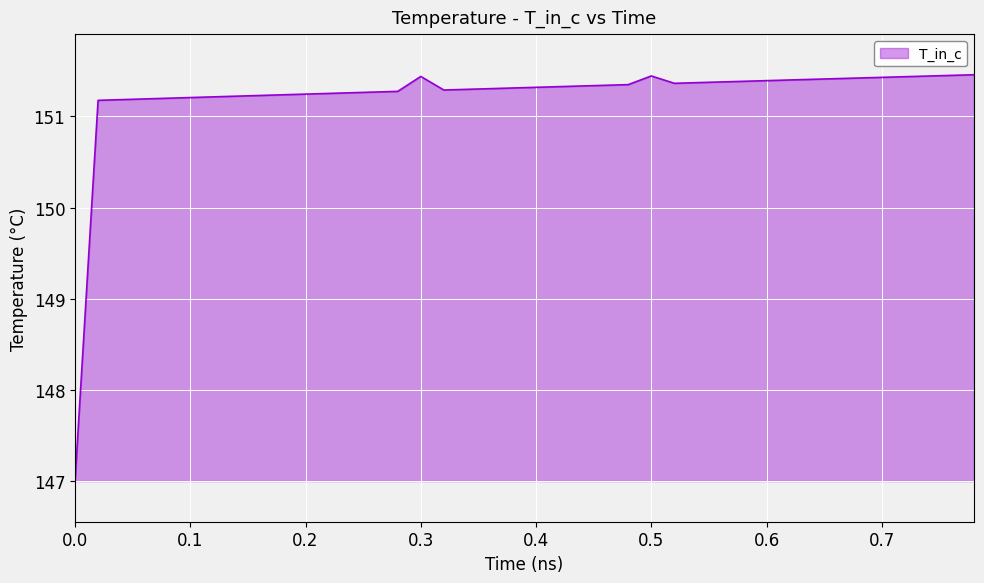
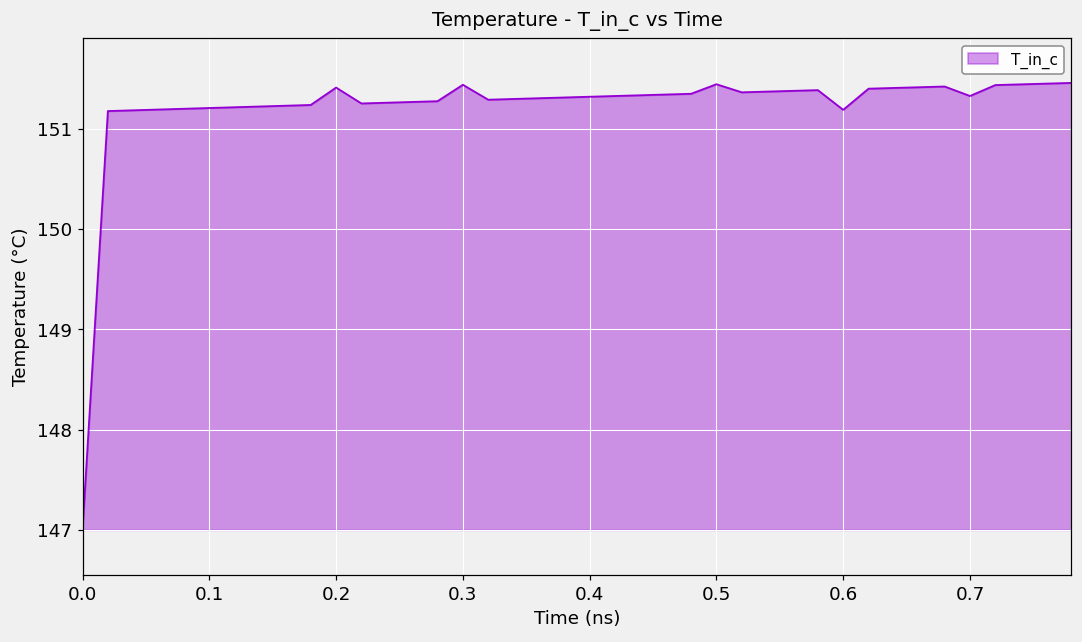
0.2: 151.2 -> 151.4
0.6: 151.4 -> 151.2
0.7: 151.4 -> 151.3
